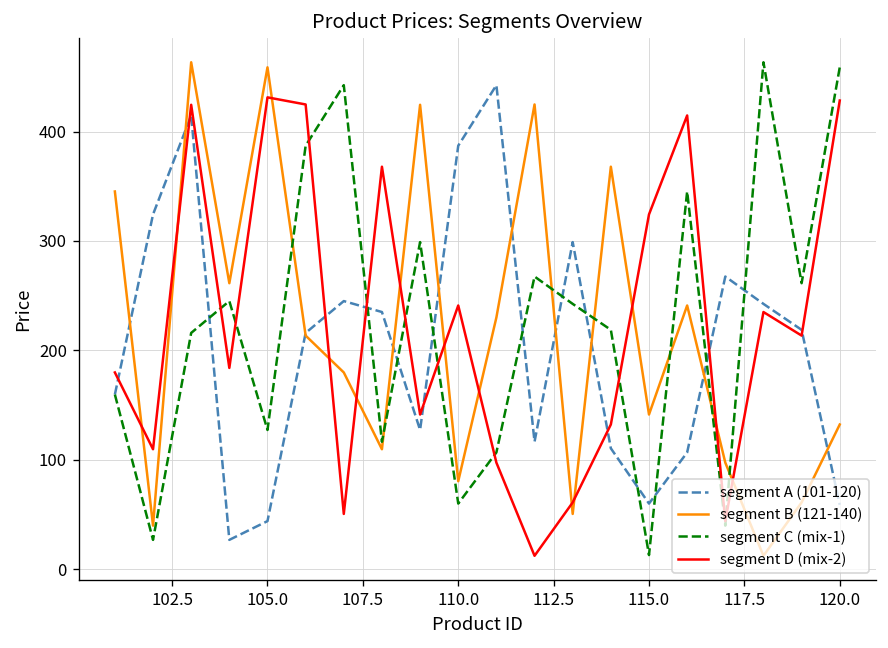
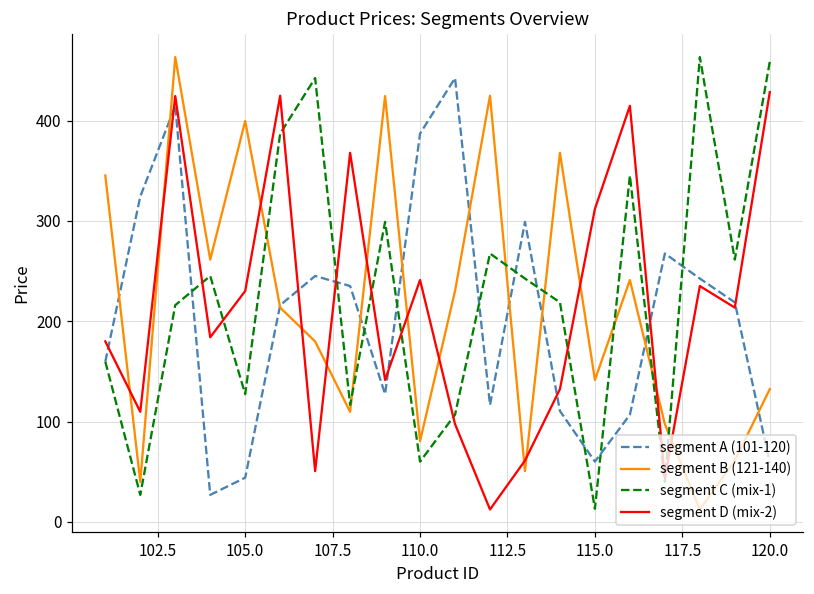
segment B (121-140), 105.0: 460 -> 400
segment D (mix-2), 105.0: 430 -> 230
segment D (mix-2), 115.0: 320 -> 310
